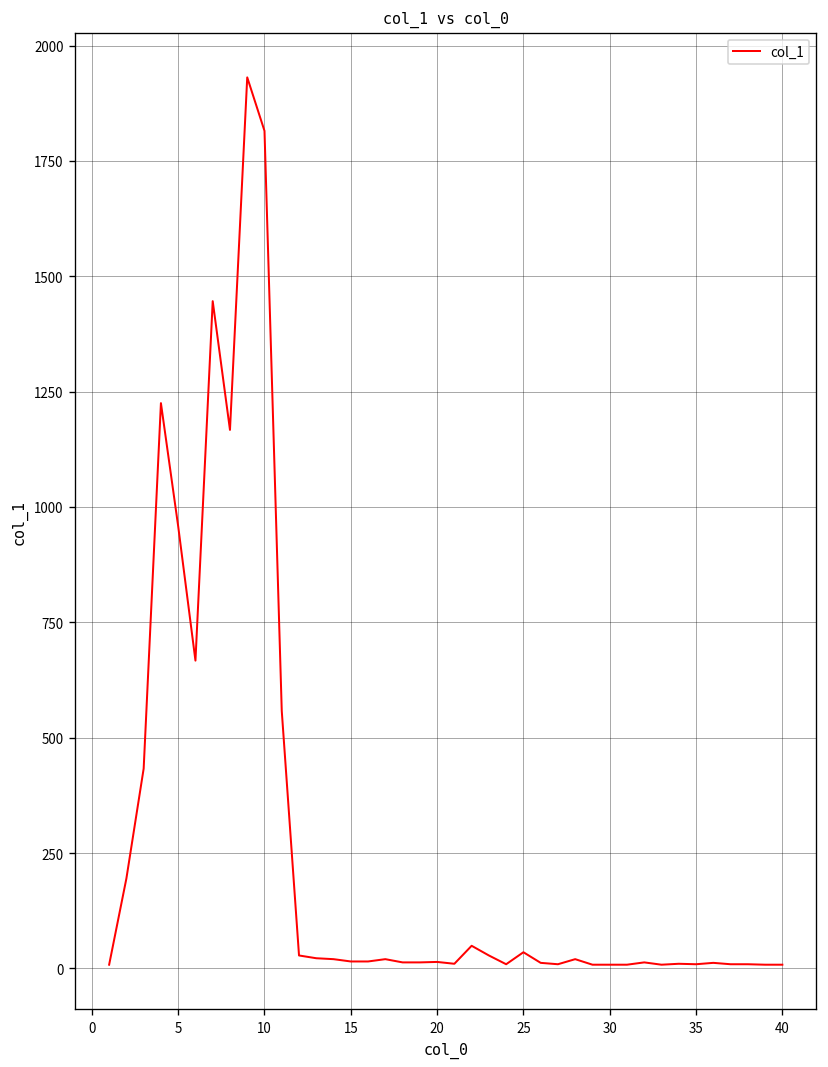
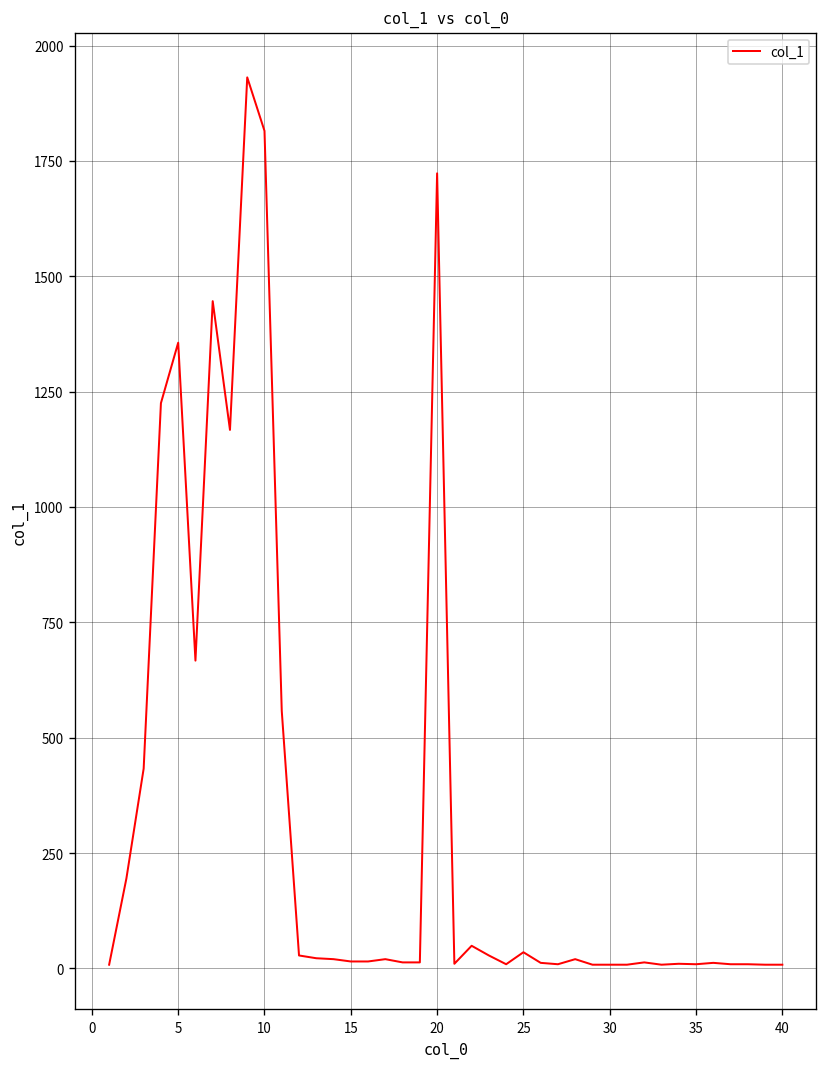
5: 960 -> 1360
20: 10 -> 1720
